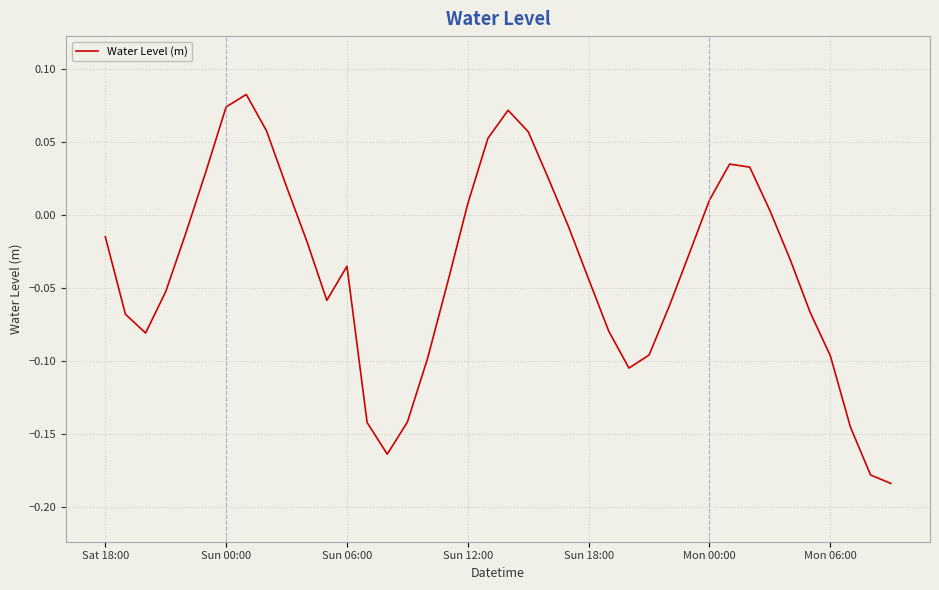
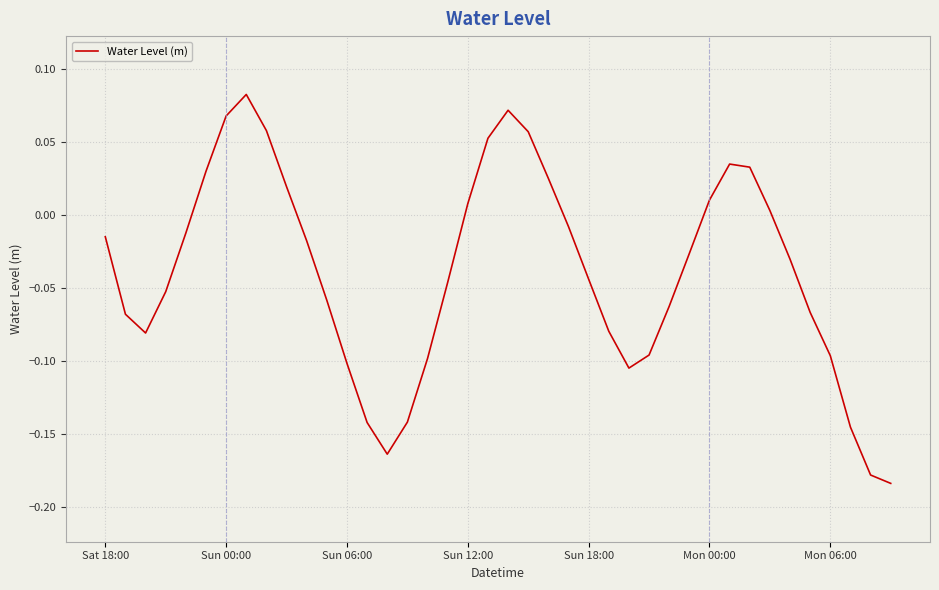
Sun 00:00: 0.074 -> 0.068
Sun 06:00: -0.035 -> -0.102
